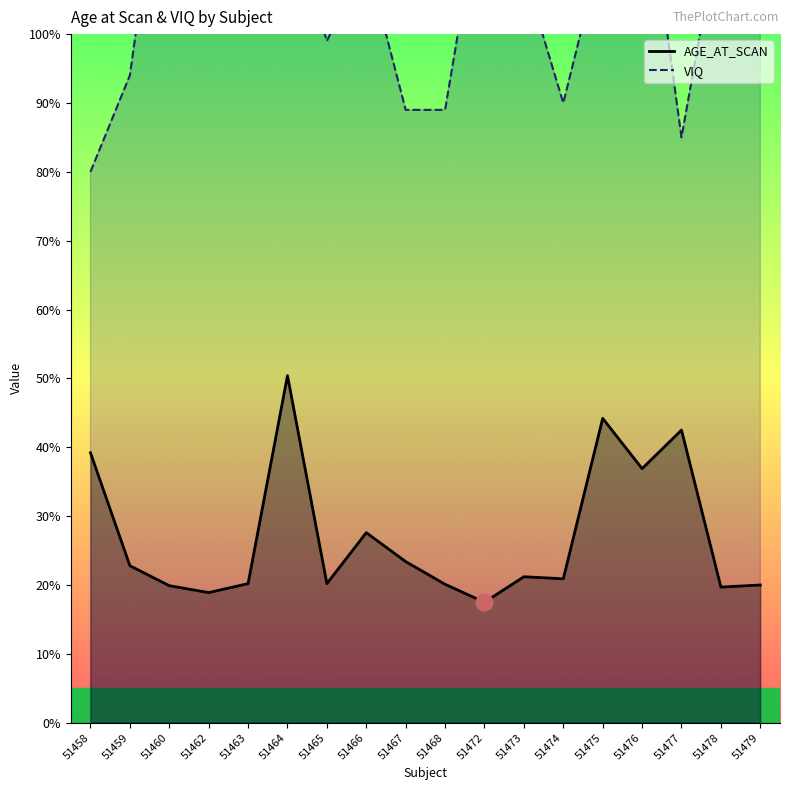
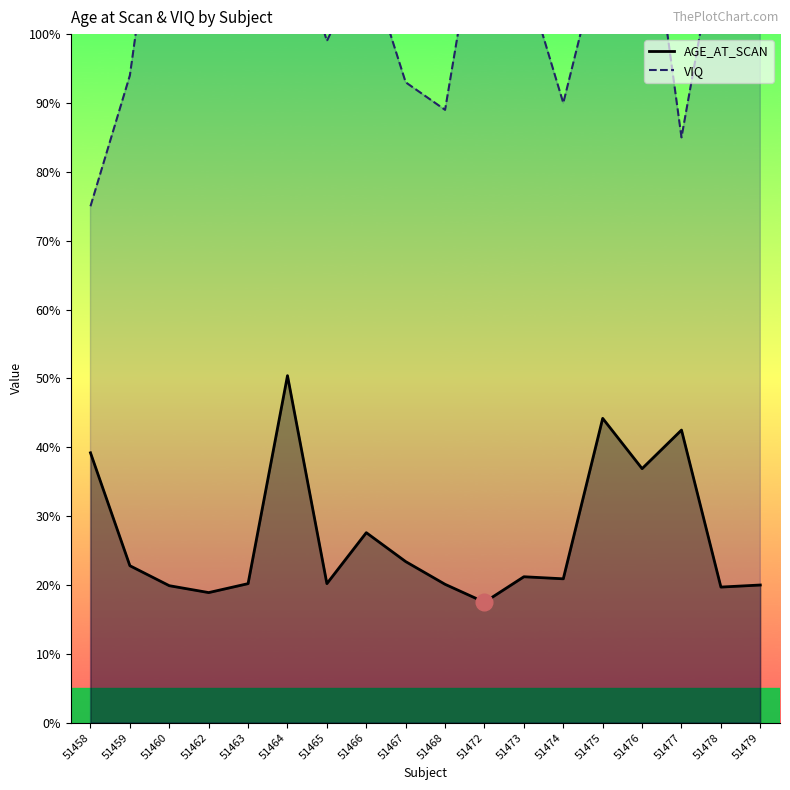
VIQ, 51458: 80% -> 75%
VIQ, 51467: 89% -> 93%
